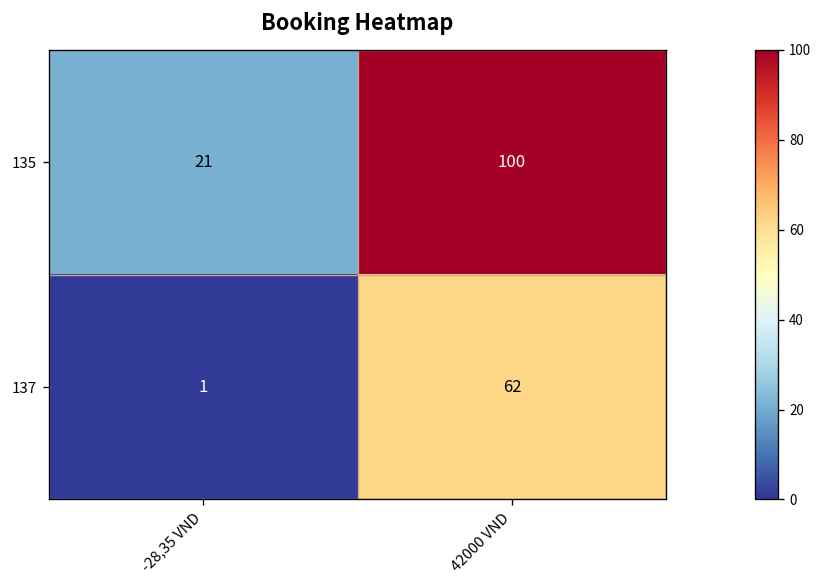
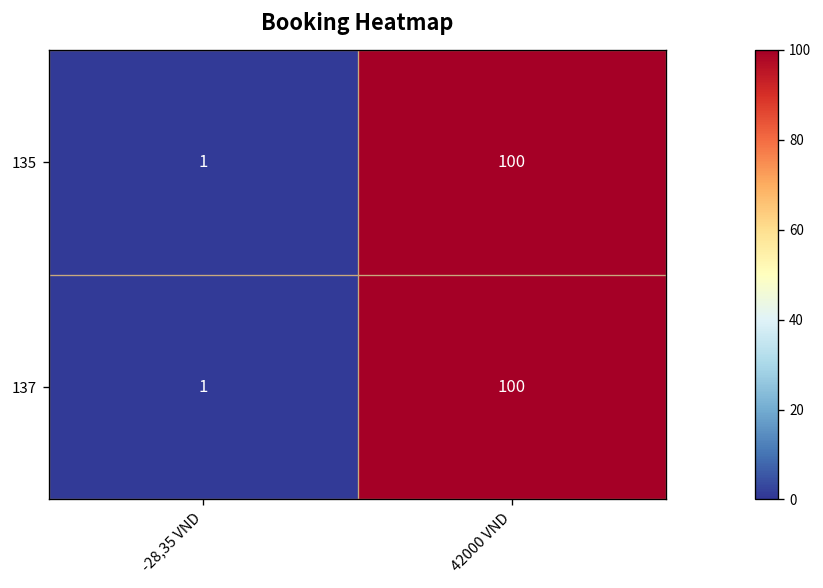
135, -28,35 VND: 21 -> 1
137, 42000 VND: 62 -> 100
